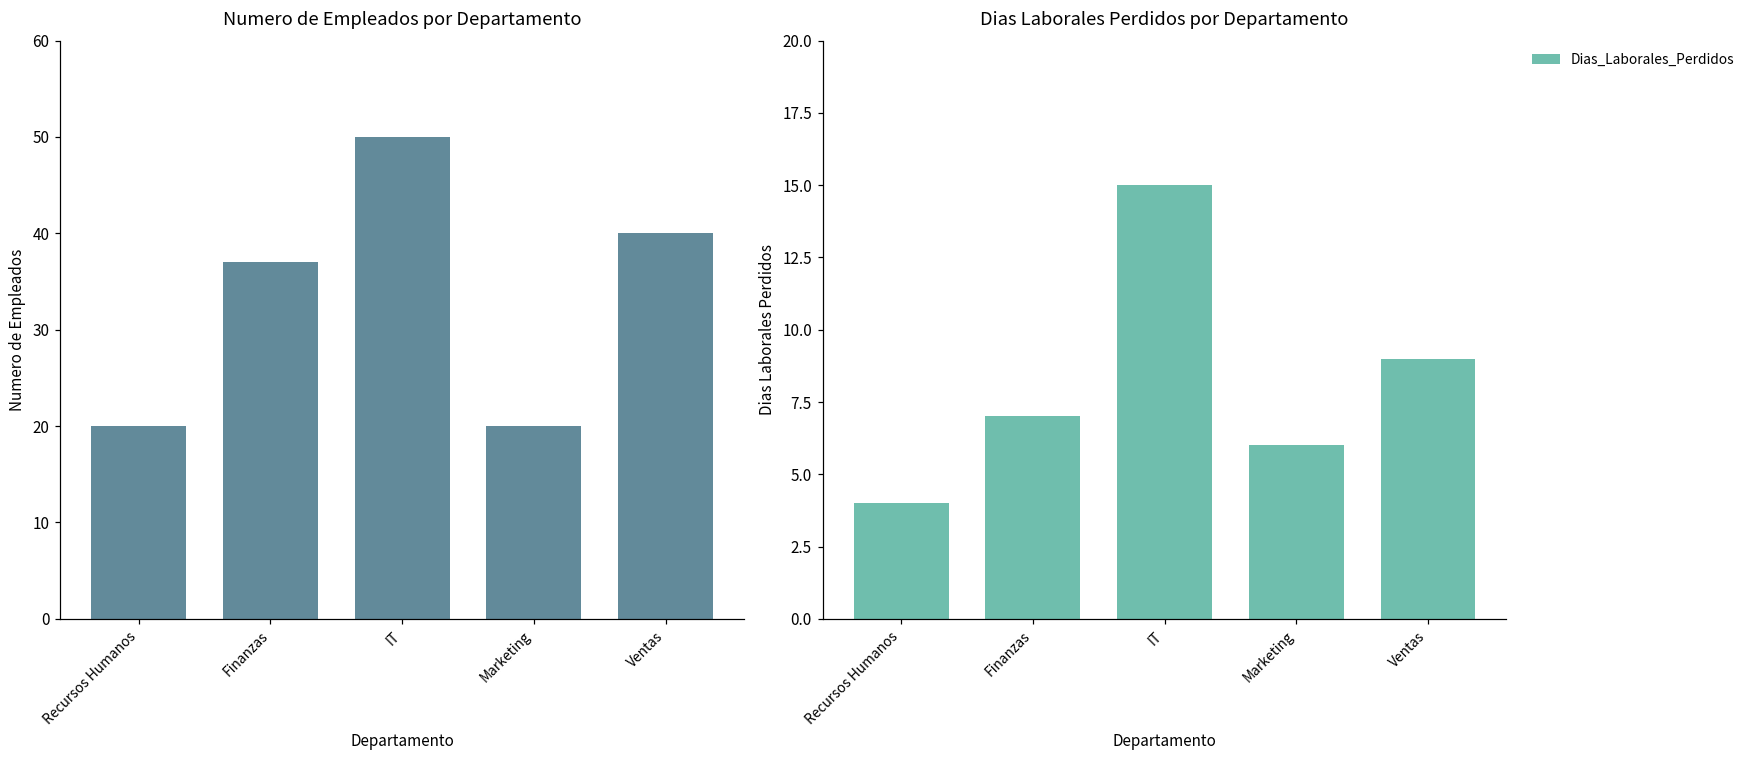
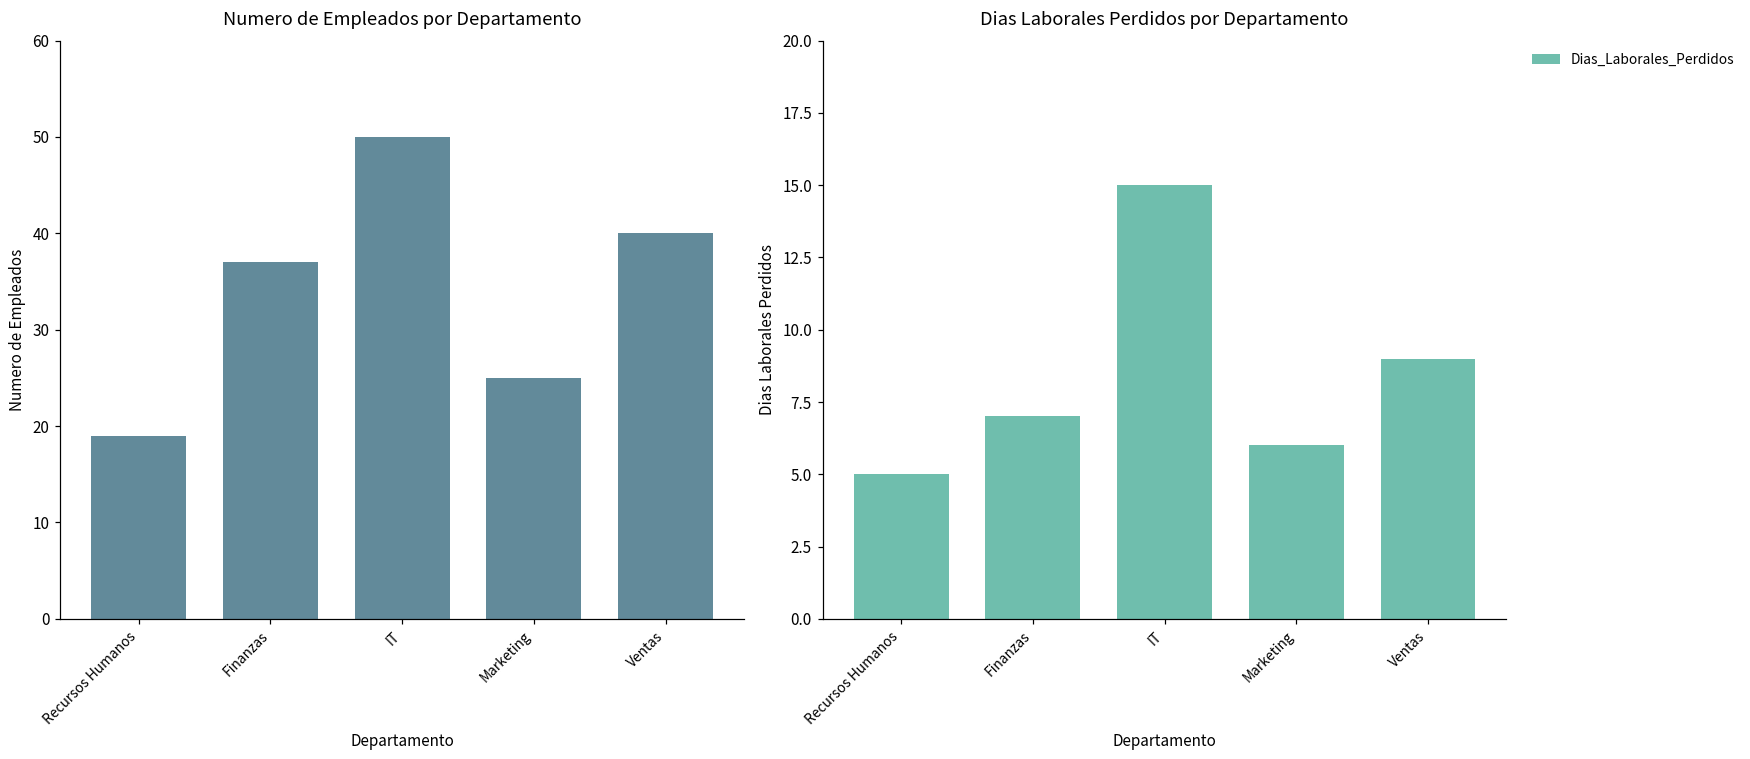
Numero de Empleados por Departamento, Recursos Humanos: 20 -> 19
Numero de Empleados por Departamento, Marketing: 20 -> 25
Dias Laborales Perdidos por Departamento, Recursos Humanos: 4 -> 5
